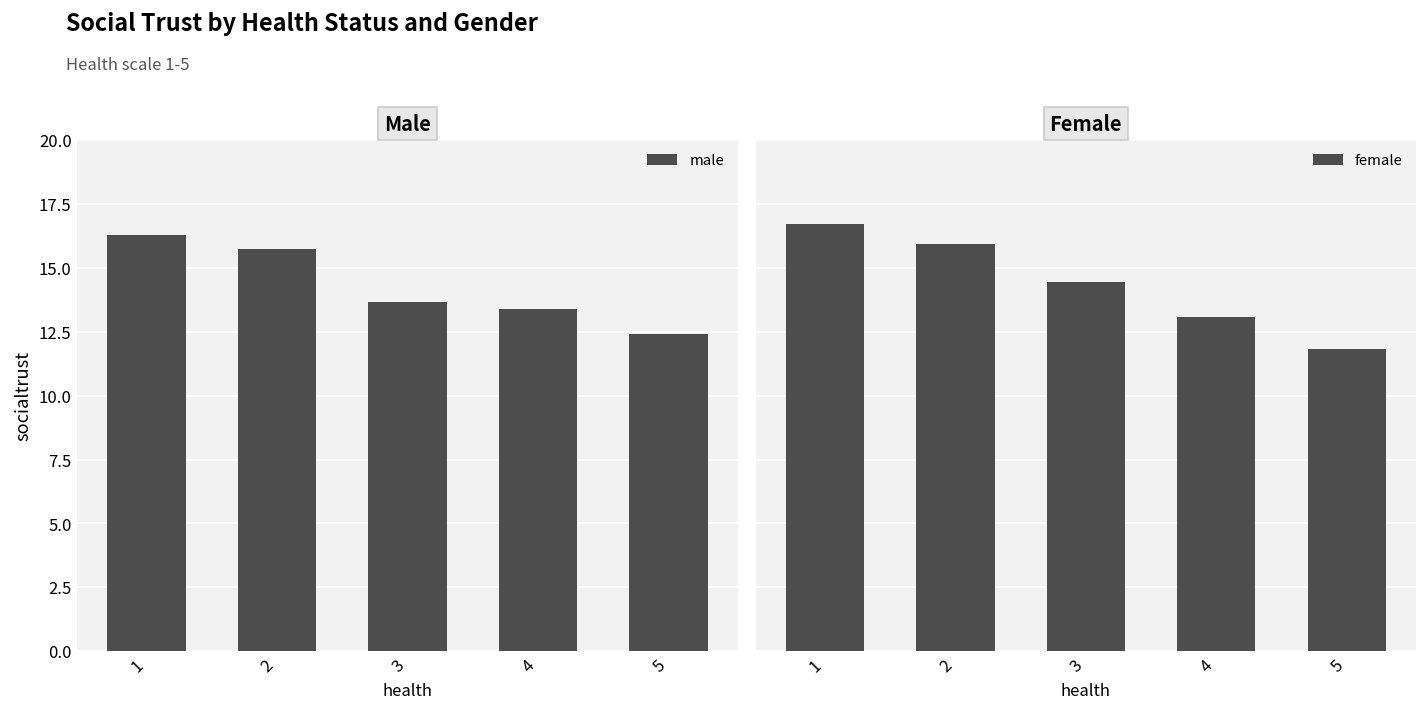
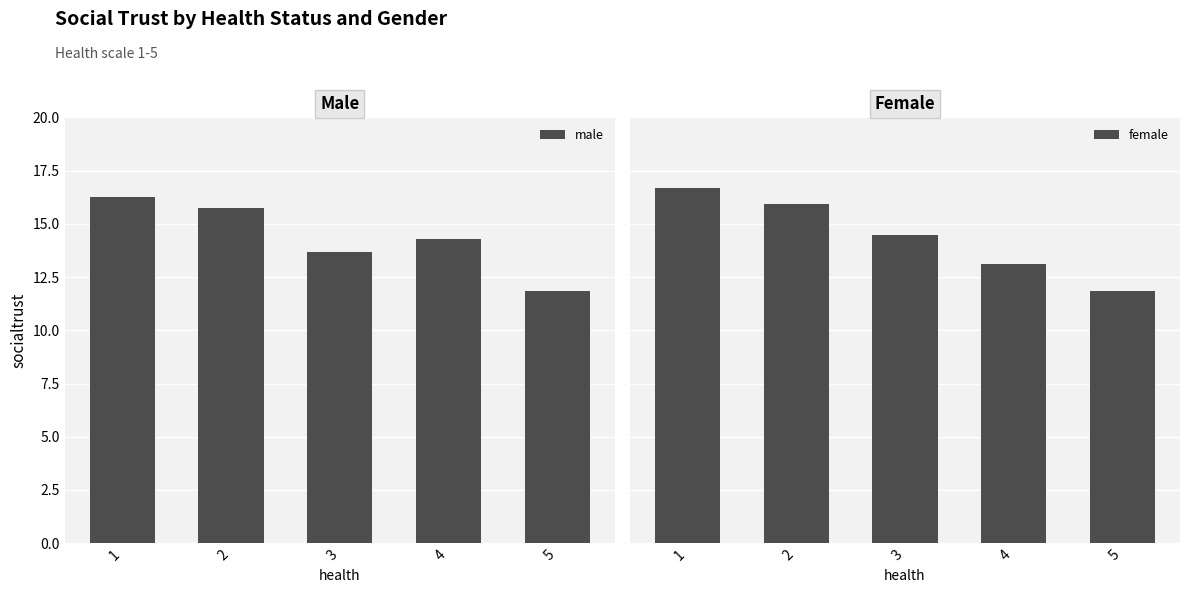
Male, 4: 13.4 -> 14.3
Male, 5: 12.4 -> 11.8
